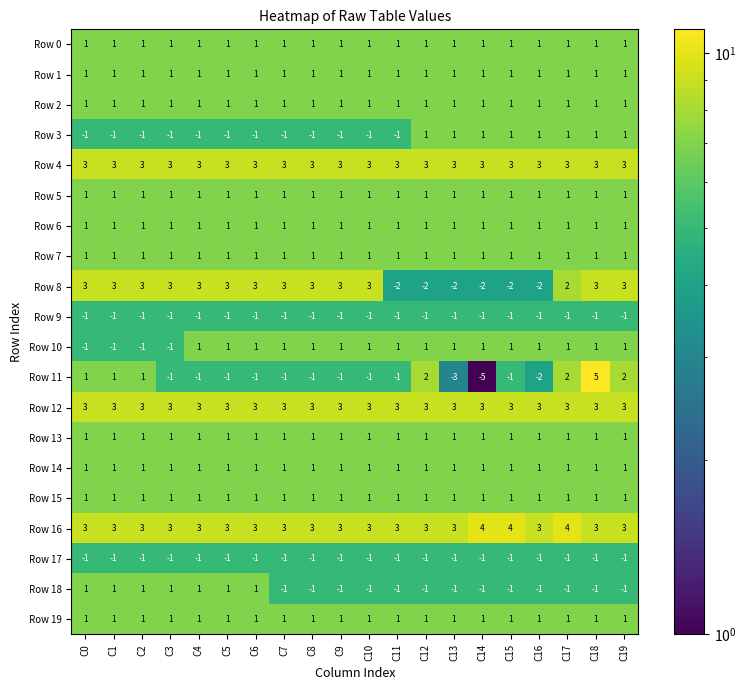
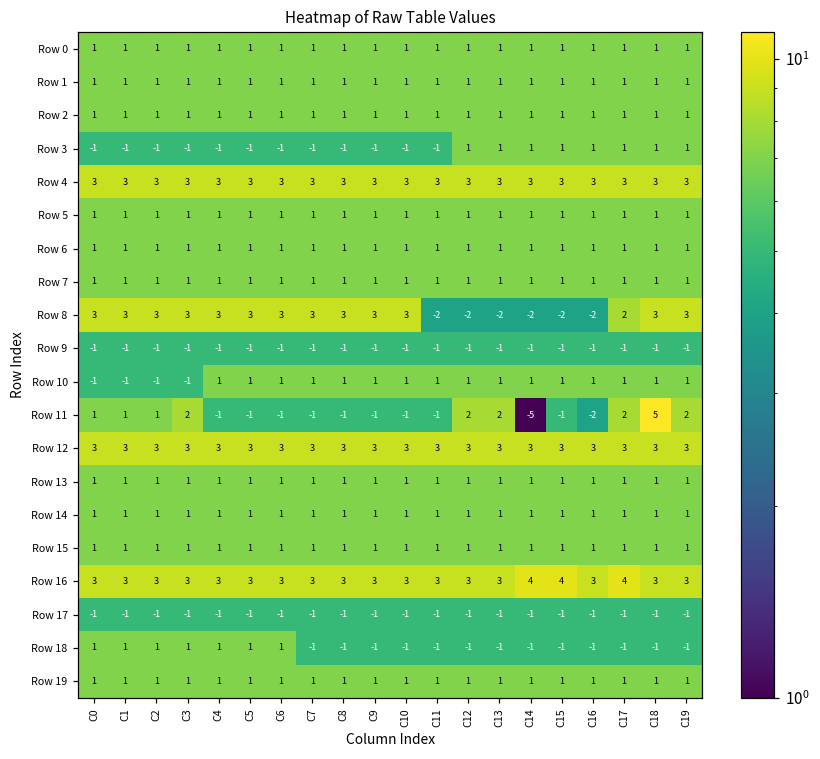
Row 11, C3: -1 -> 2
Row 11, C13: -3 -> 2
